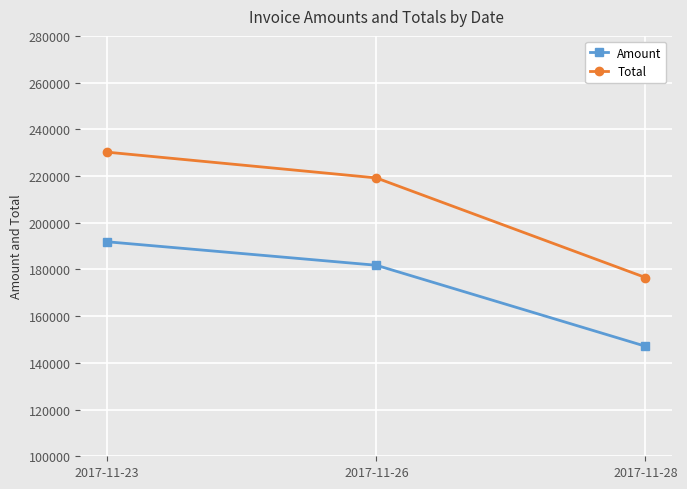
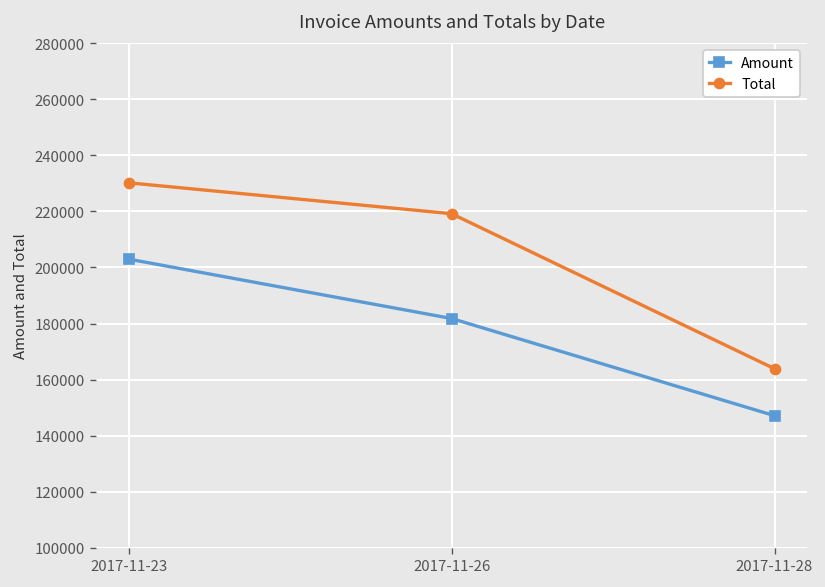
Amount, 2017-11-23: 192000 -> 203000
Total, 2017-11-28: 177000 -> 164000
